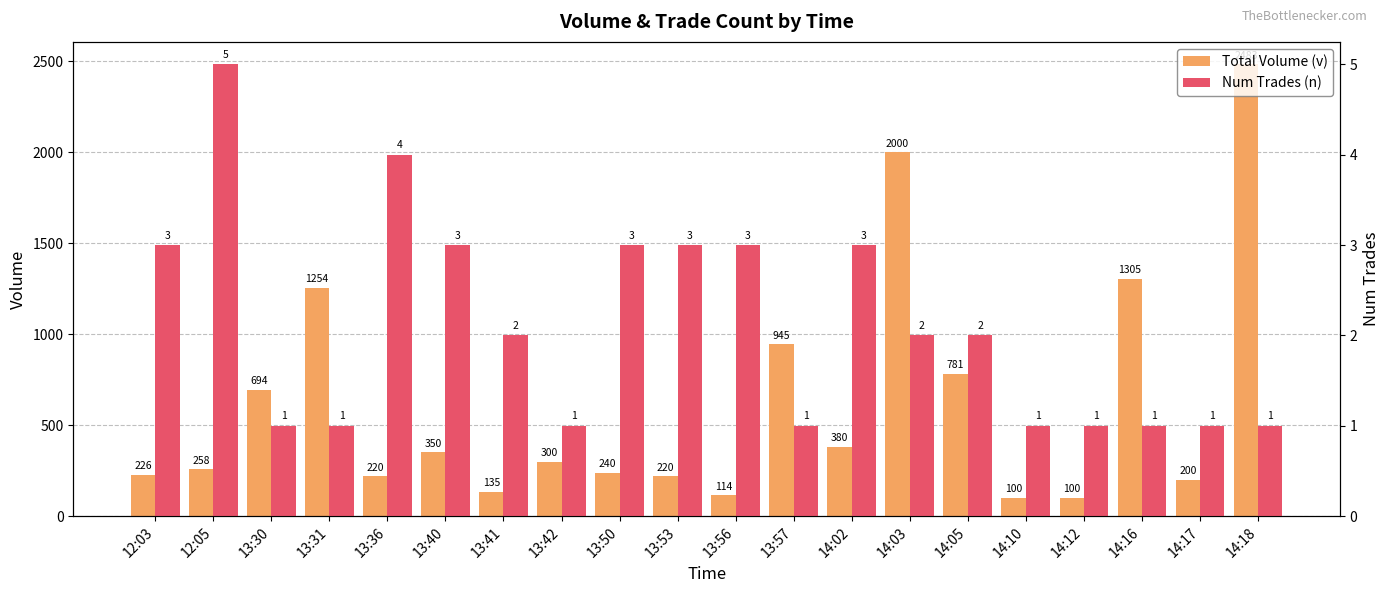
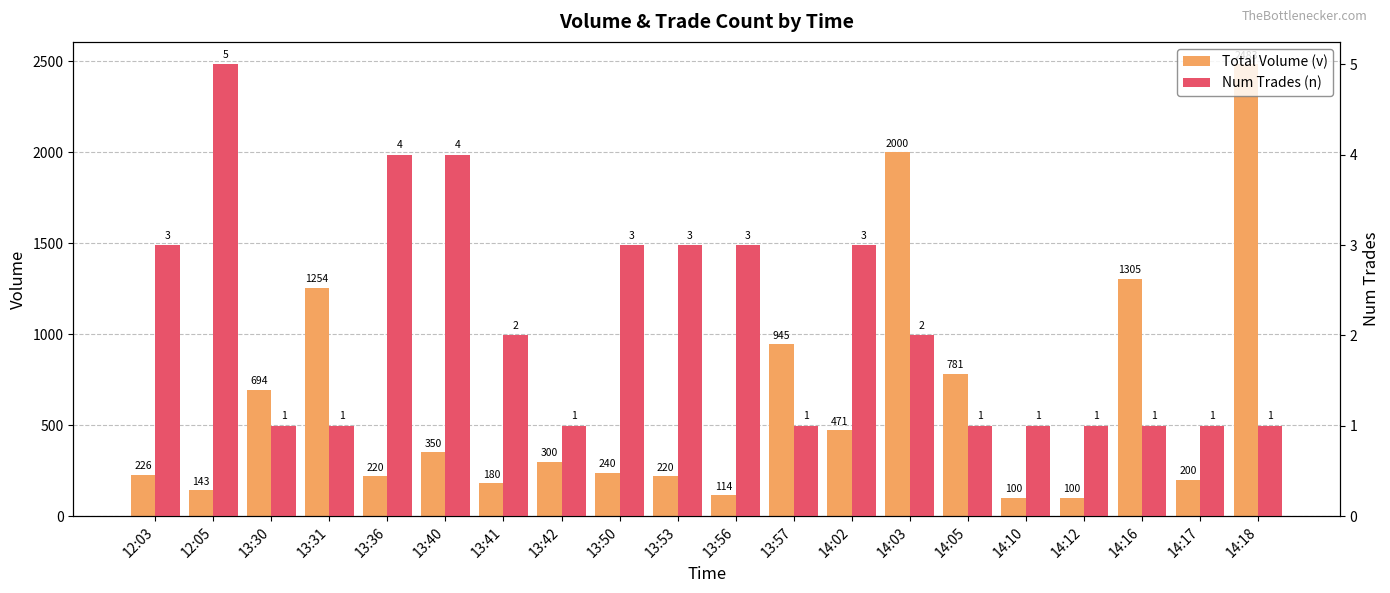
Total Volume (v), 12:05: 258 -> 143
Total Volume (v), 13:41: 135 -> 180
Total Volume (v), 14:02: 380 -> 471
Num Trades (n), 13:40: 3 -> 4
Num Trades (n), 14:05: 2 -> 1
